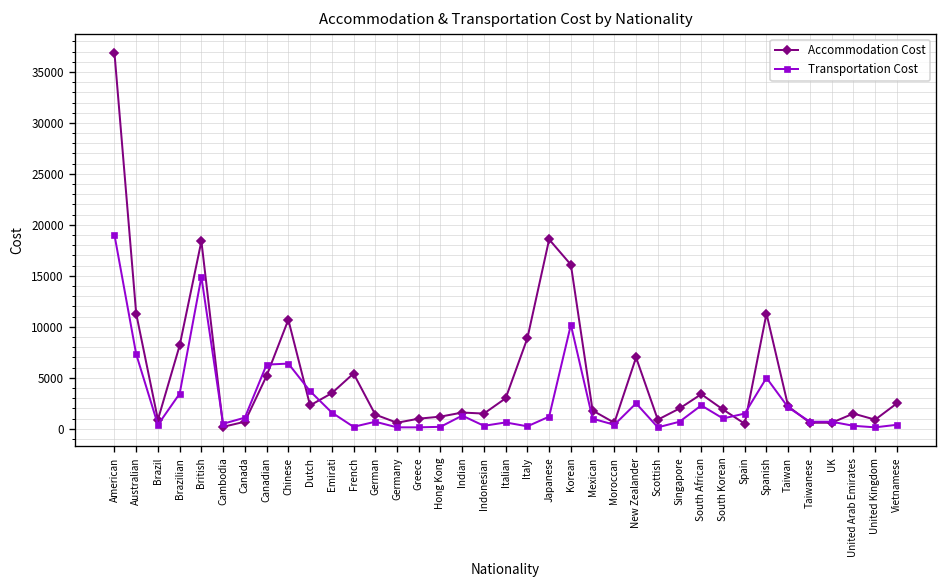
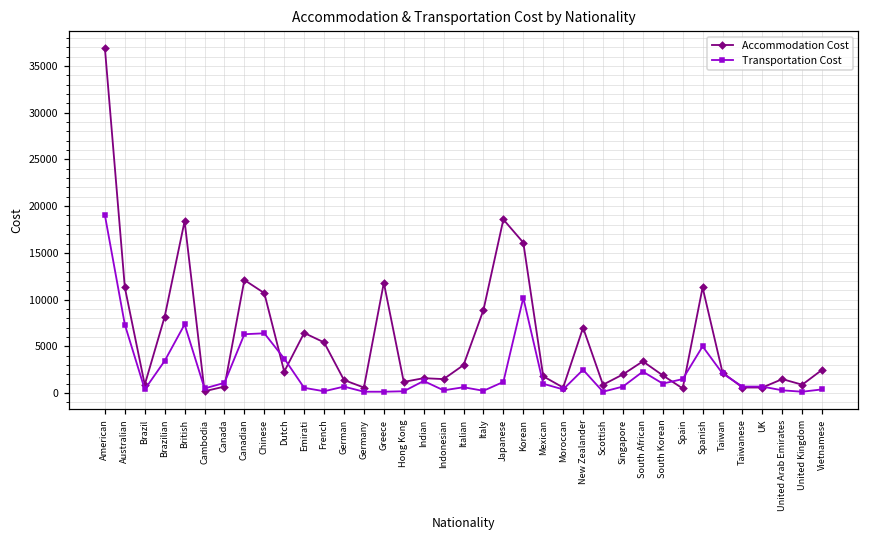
Transportation Cost, British: 15000 -> 7000
Accommodation Cost, Canadian: 5000 -> 12000
Accommodation Cost, Emirati: 4000 -> 6000
Transportation Cost, Emirati: 2000 -> 1000
Accommodation Cost, Greece: 1000 -> 12000
